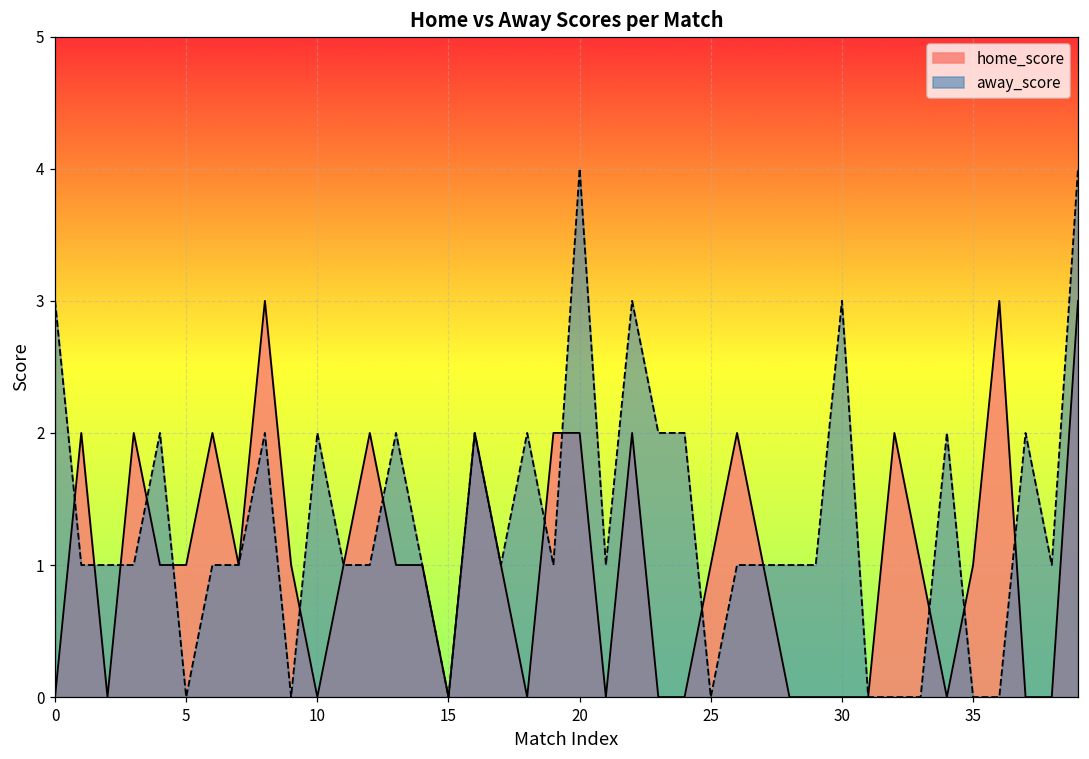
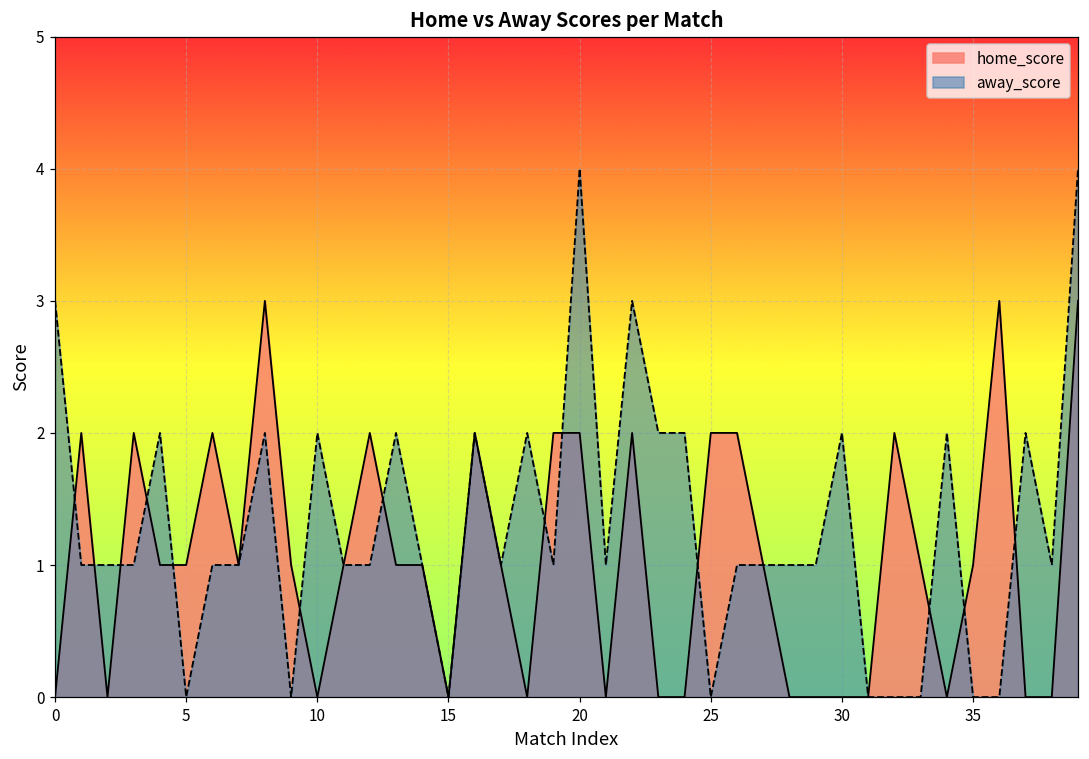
home_score, 25: 1 -> 2
away_score, 30: 3 -> 2
